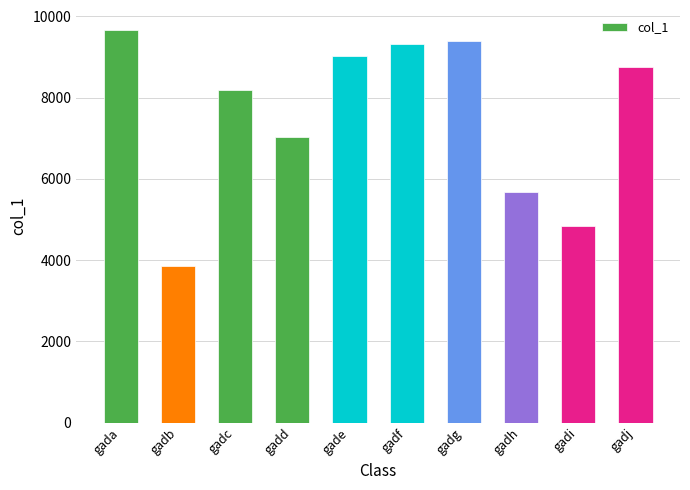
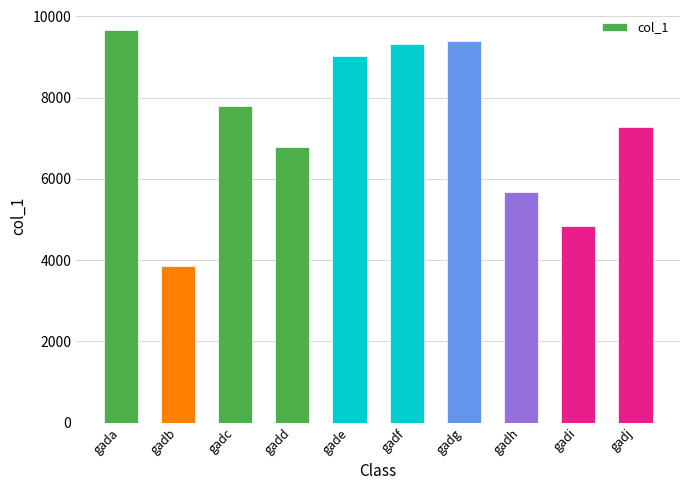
gadc: 8200 -> 7800
gadd: 7000 -> 6800
gadj: 8800 -> 7300
